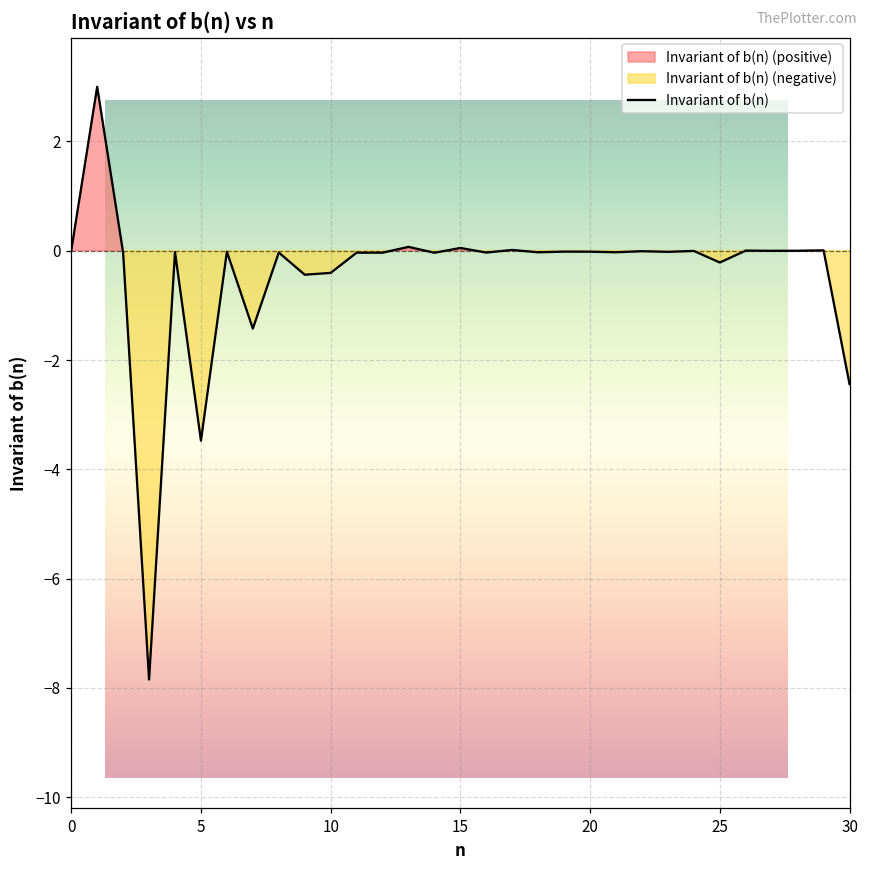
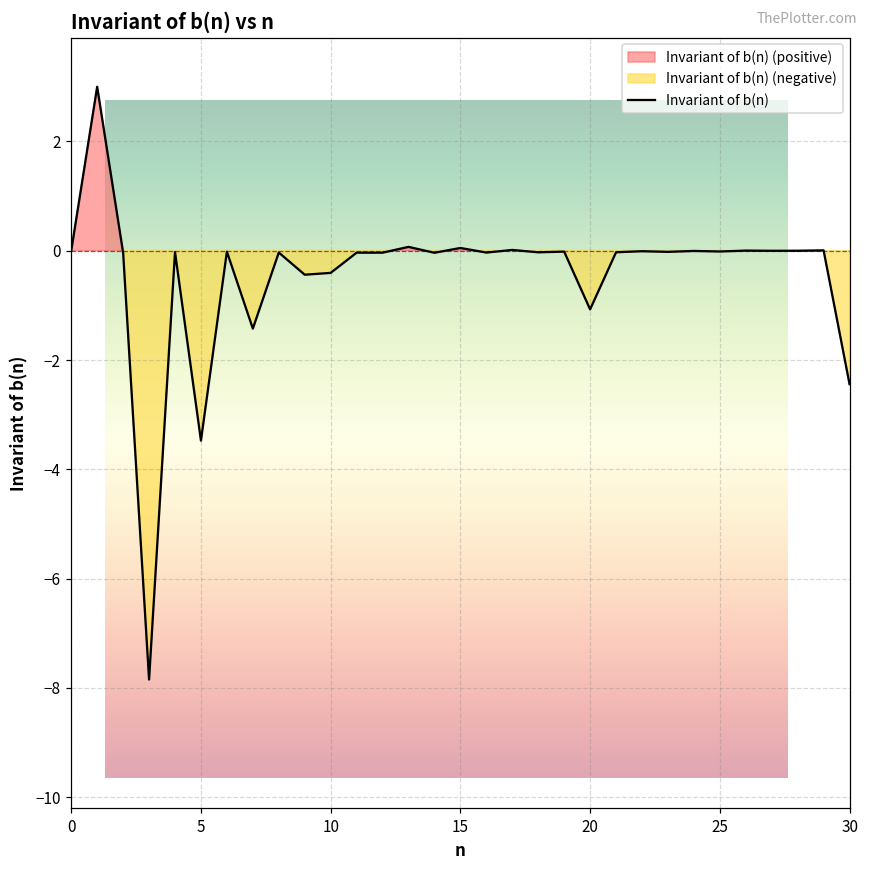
Invariant of b(n) vs n, 20: 0.0 -> -1.1
Invariant of b(n) vs n, 25: -0.2 -> 0.0
